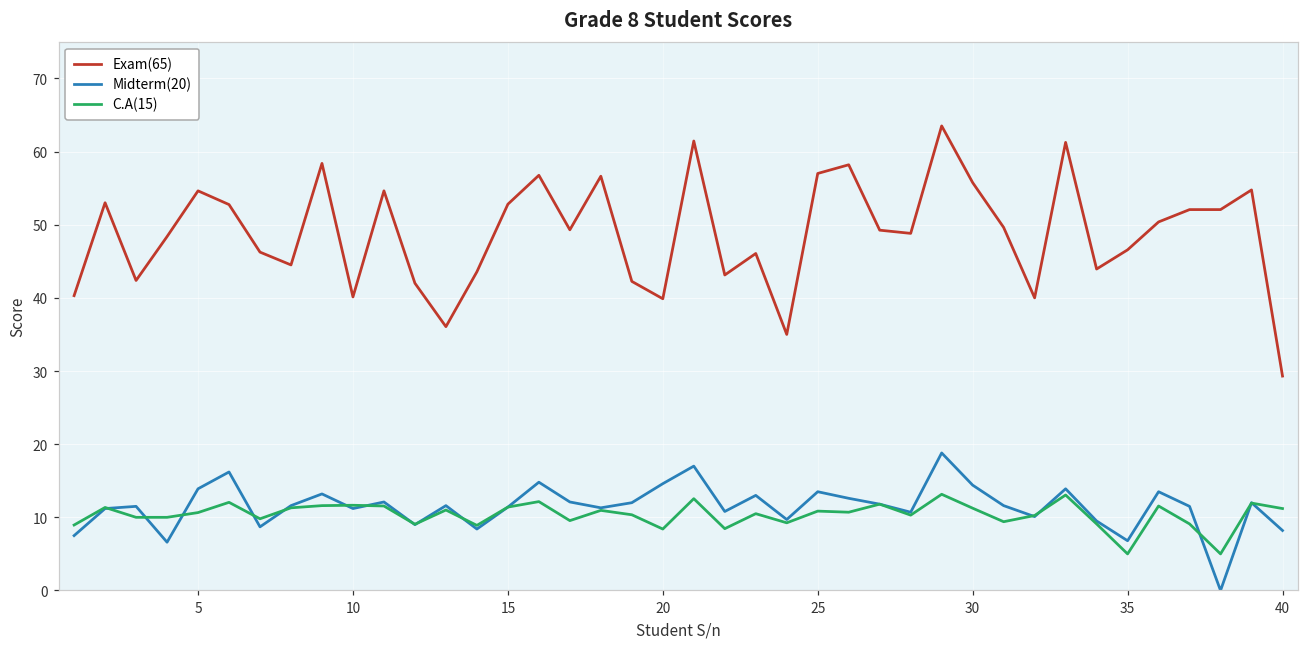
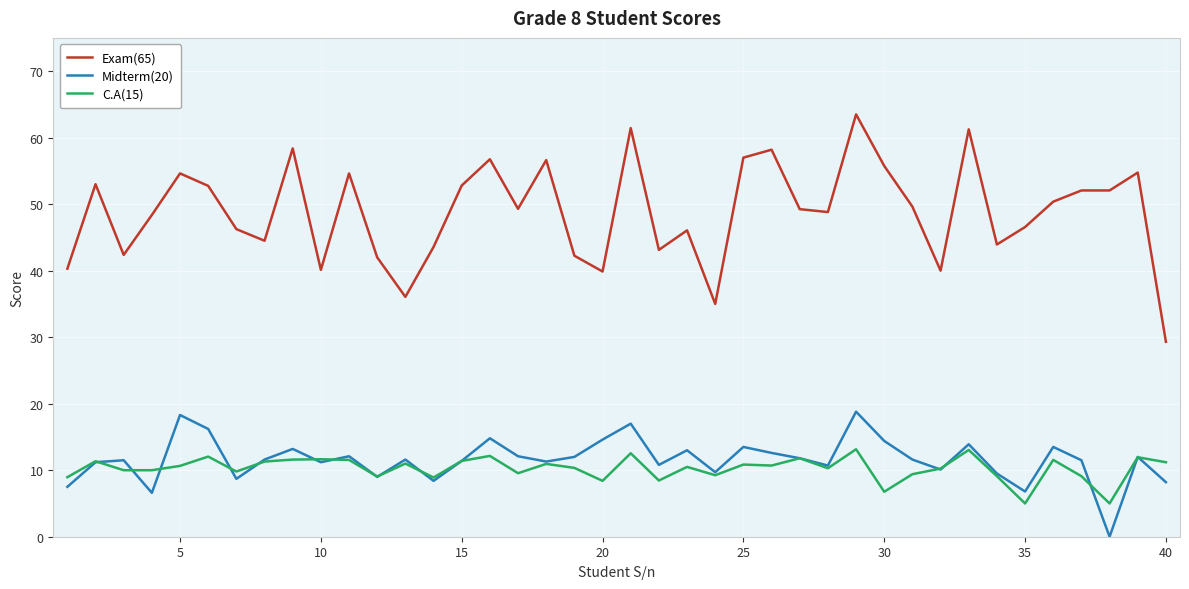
Midterm(20), 5: 14 -> 18
C.A(15), 30: 11 -> 7
